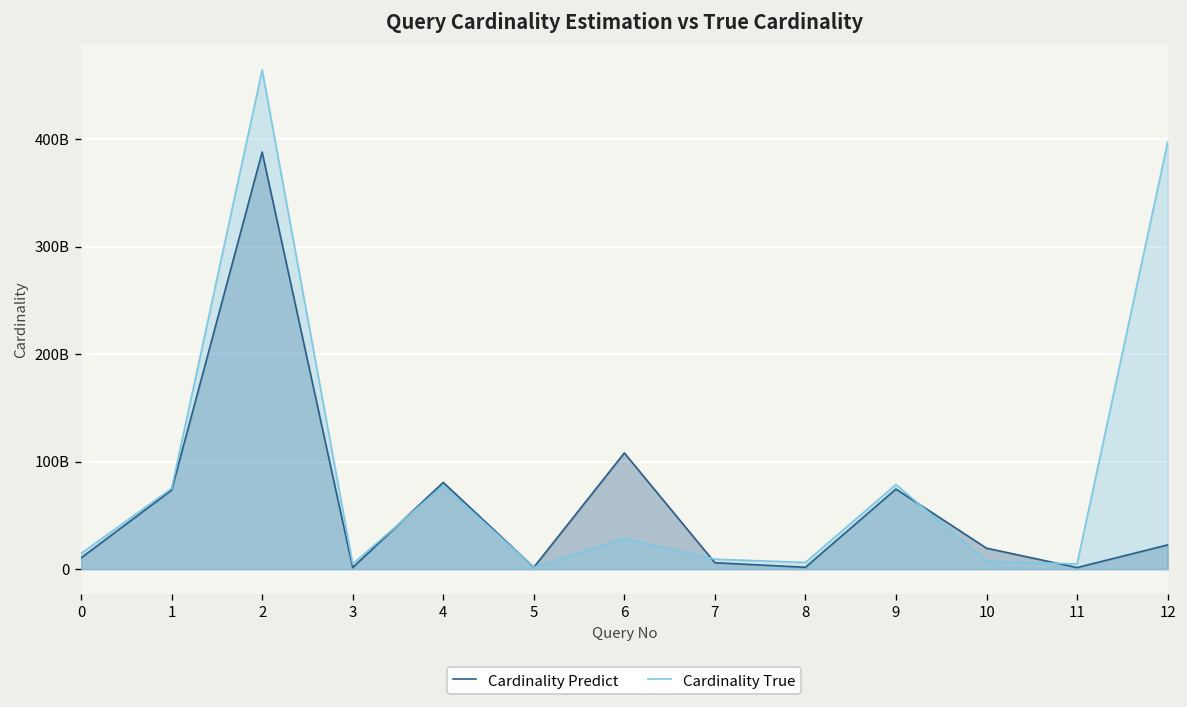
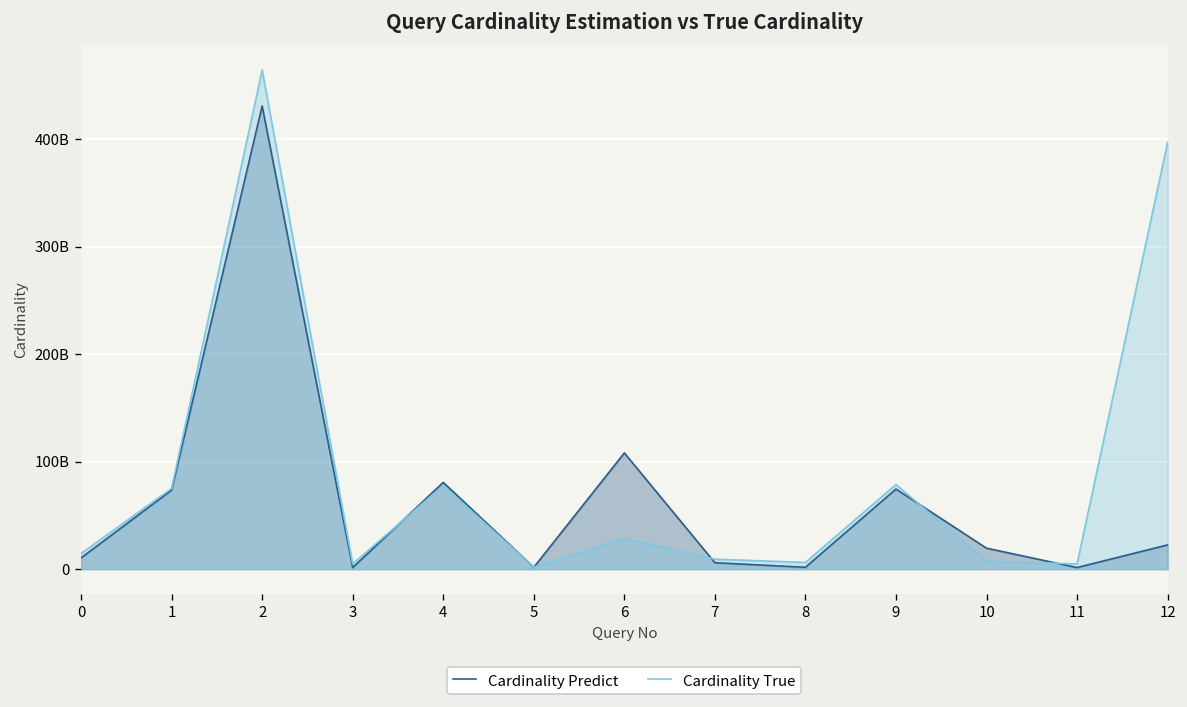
Cardinality Predict, 2: 390000000000 -> 430000000000
